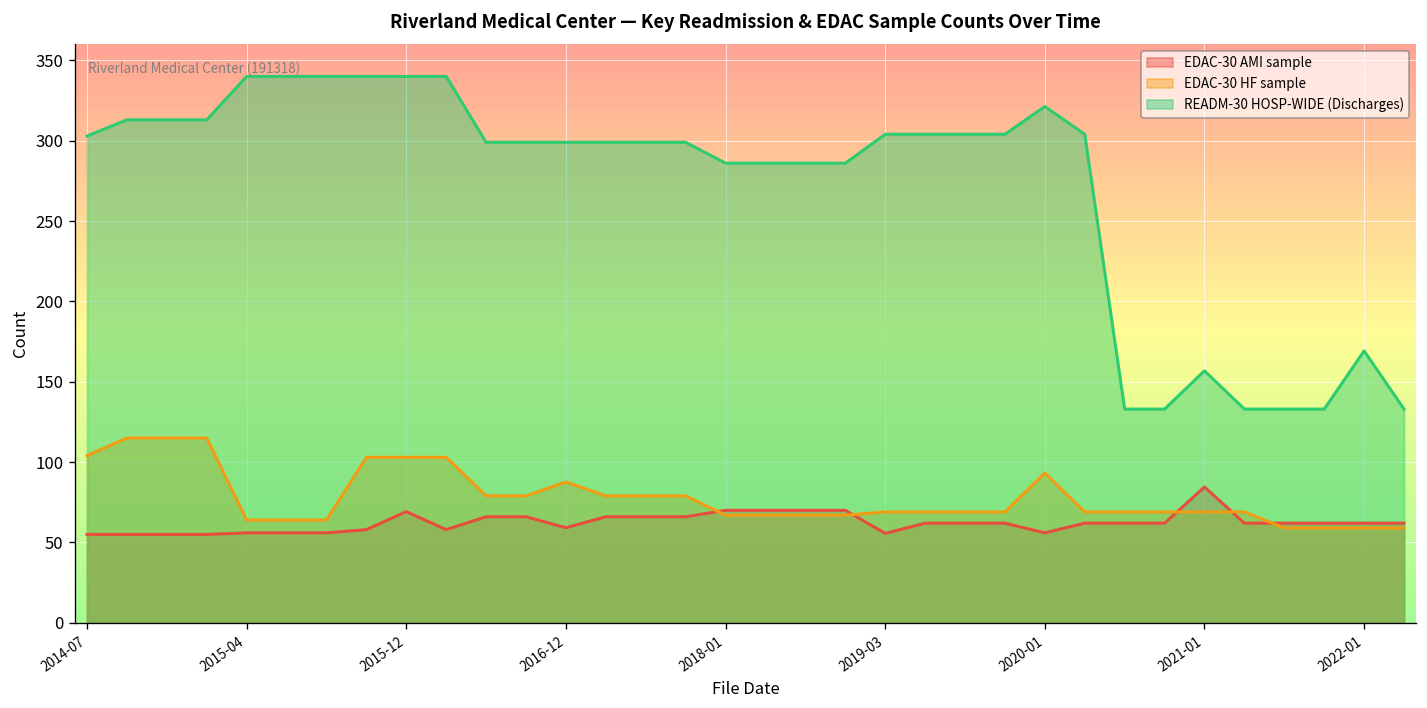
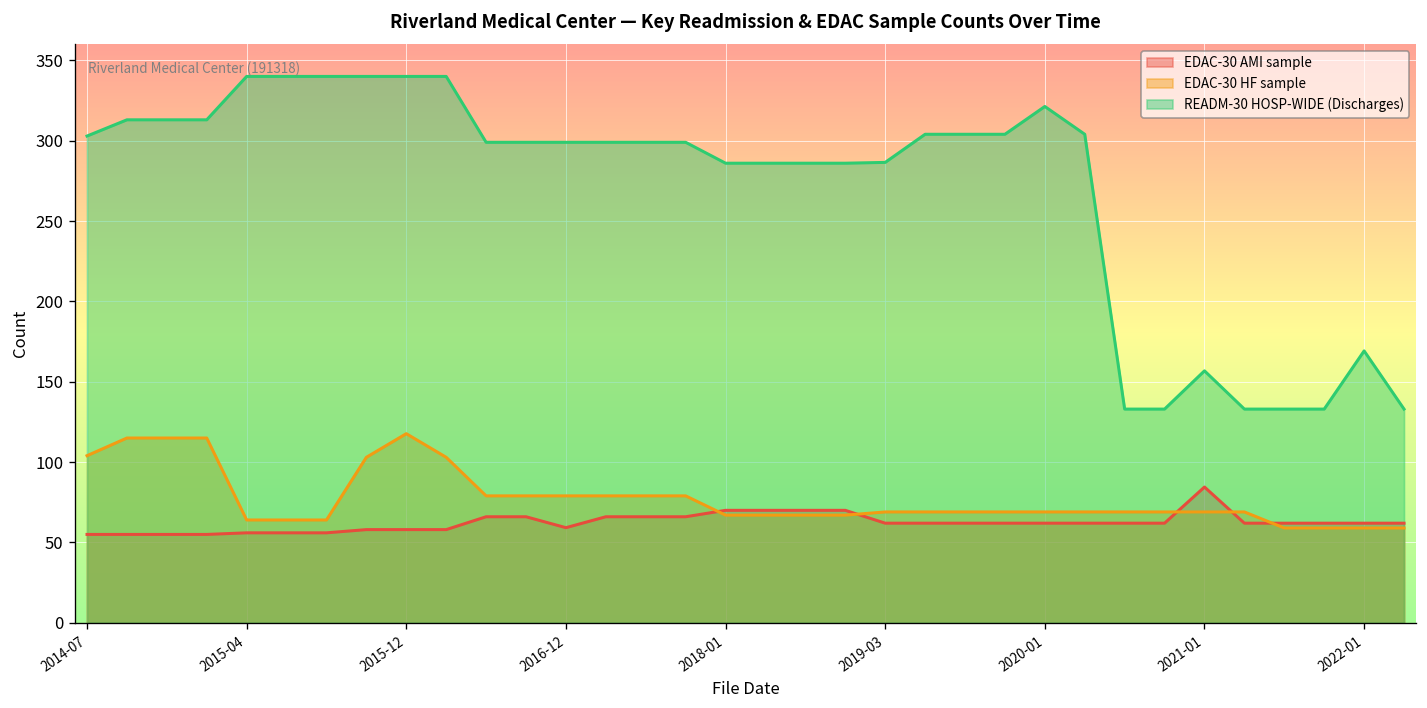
EDAC-30 AMI sample, 2015-12: 69 -> 58
EDAC-30 HF sample, 2015-12: 103 -> 118
EDAC-30 HF sample, 2016-12: 88 -> 79
EDAC-30 AMI sample, 2019-03: 56 -> 62
READM-30 HOSP-WIDE (Discharges), 2019-03: 304 -> 287
EDAC-30 AMI sample, 2020-01: 56 -> 62
EDAC-30 HF sample, 2020-01: 93 -> 69
